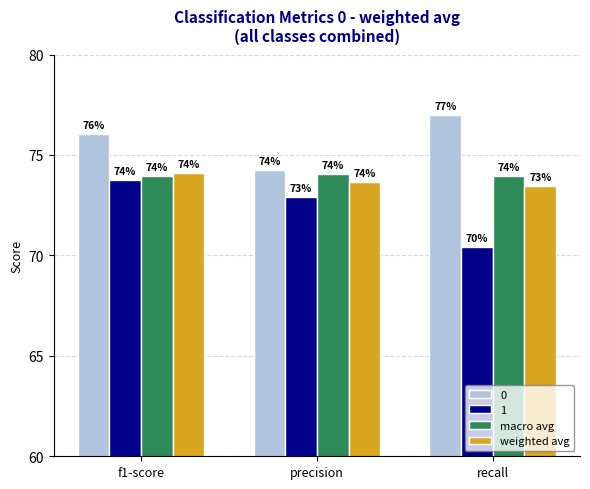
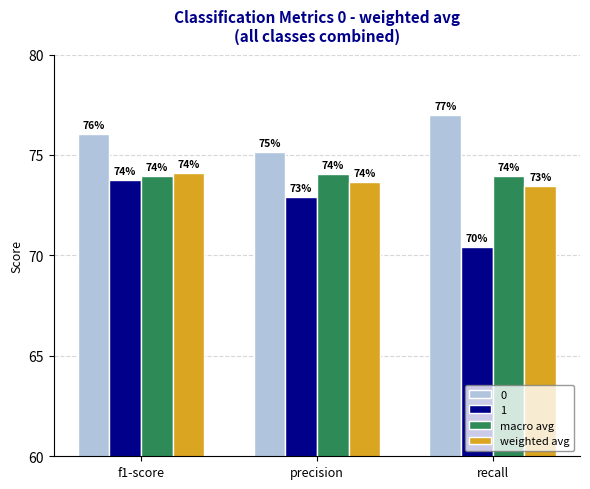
0, precision: 74% -> 75%
